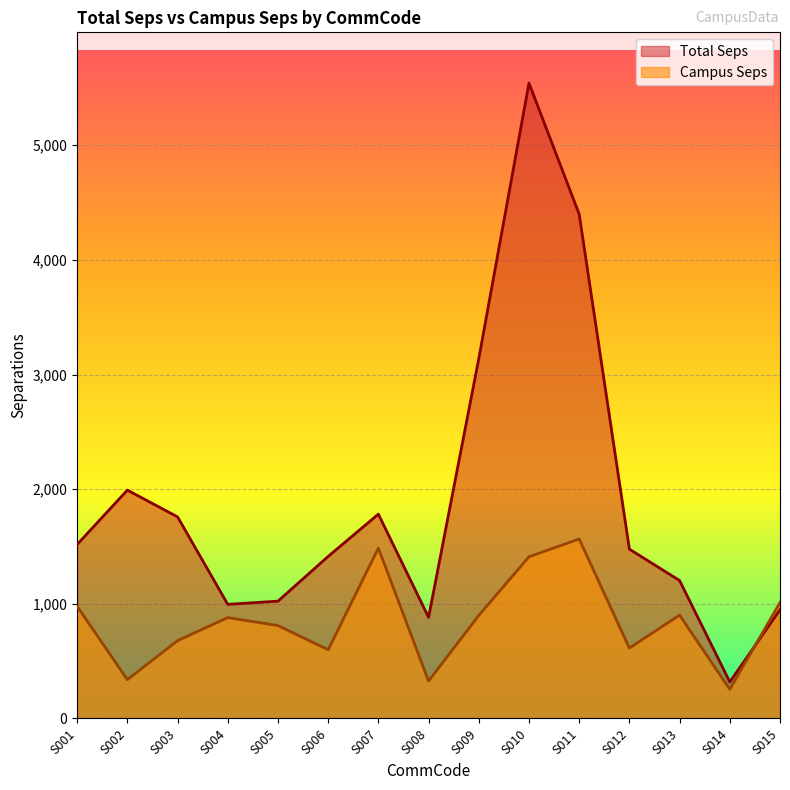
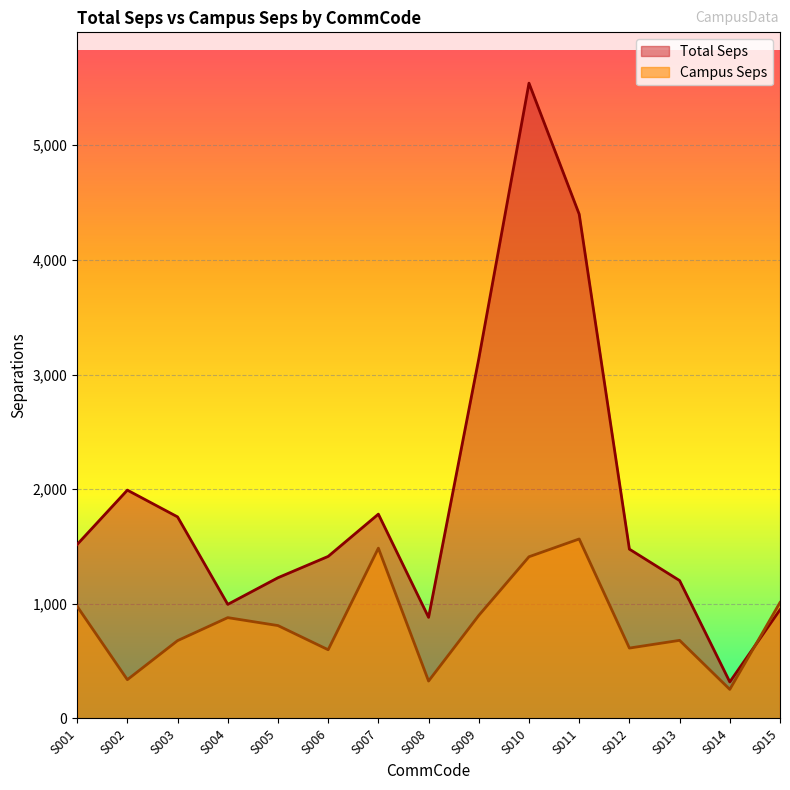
Total Seps, S005: 1,020 -> 1,230
Campus Seps, S013: 900 -> 680
